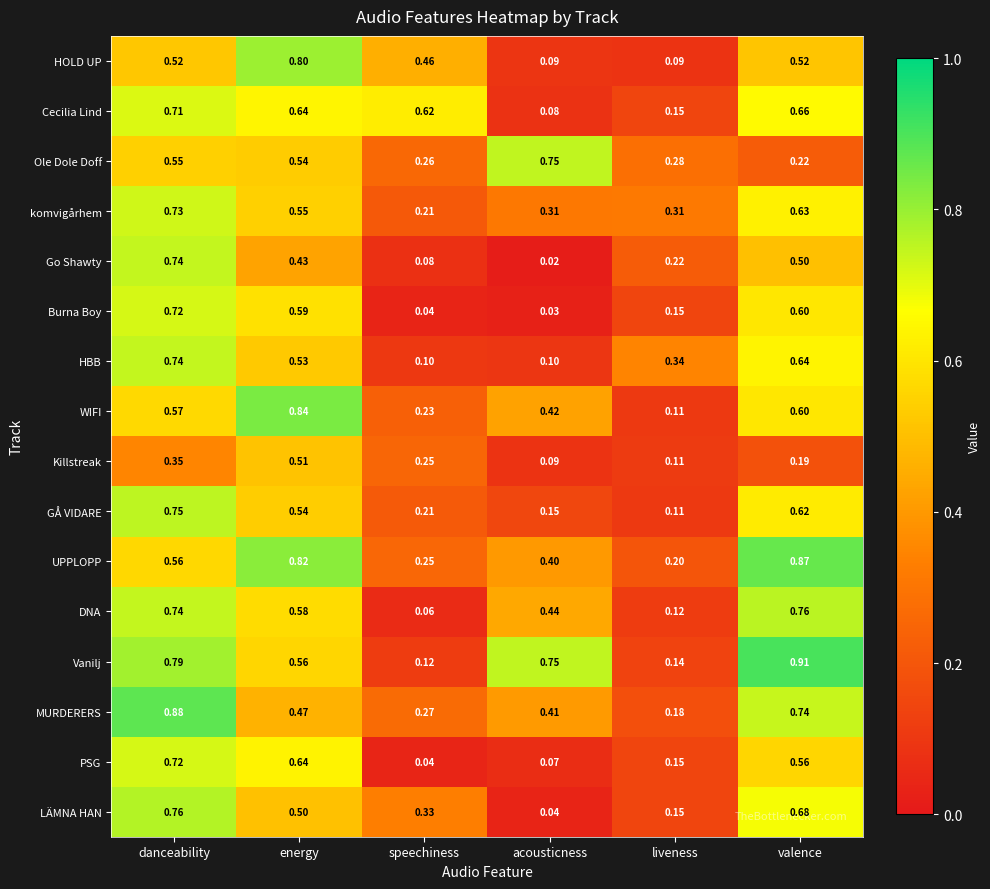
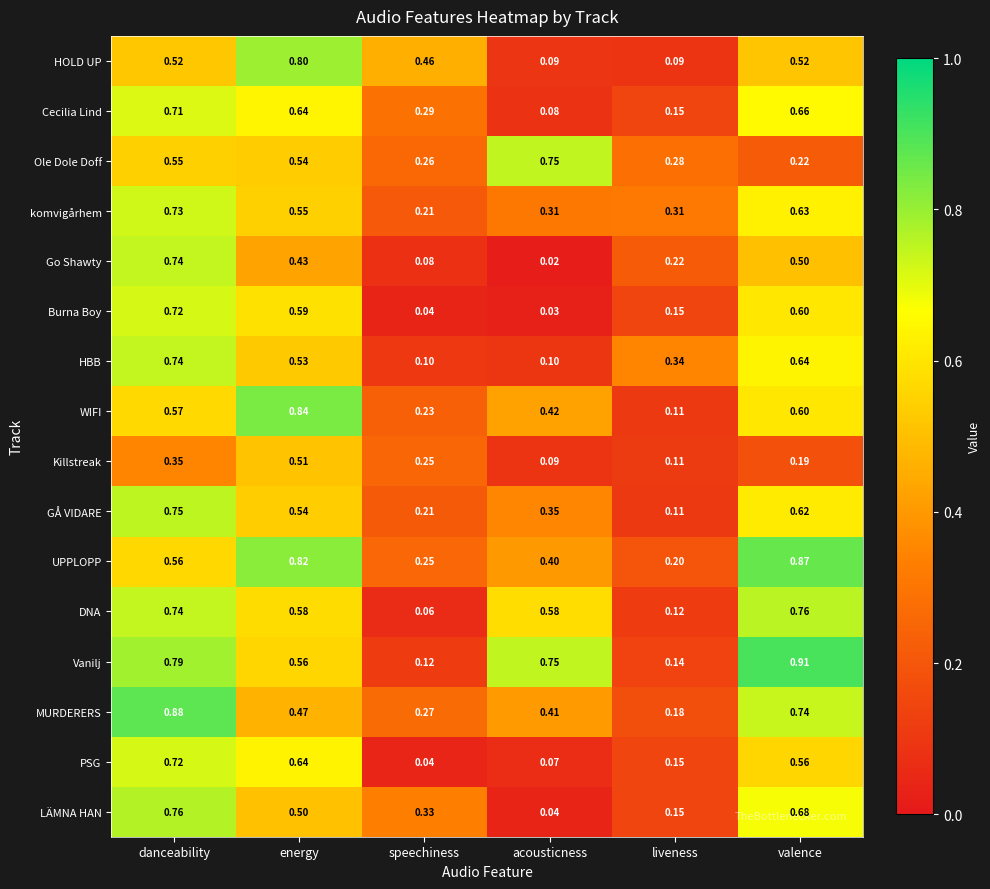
Cecilia Lind, speechiness: 0.62 -> 0.29
GÅ VIDARE, acousticness: 0.15 -> 0.35
DNA, acousticness: 0.44 -> 0.58
